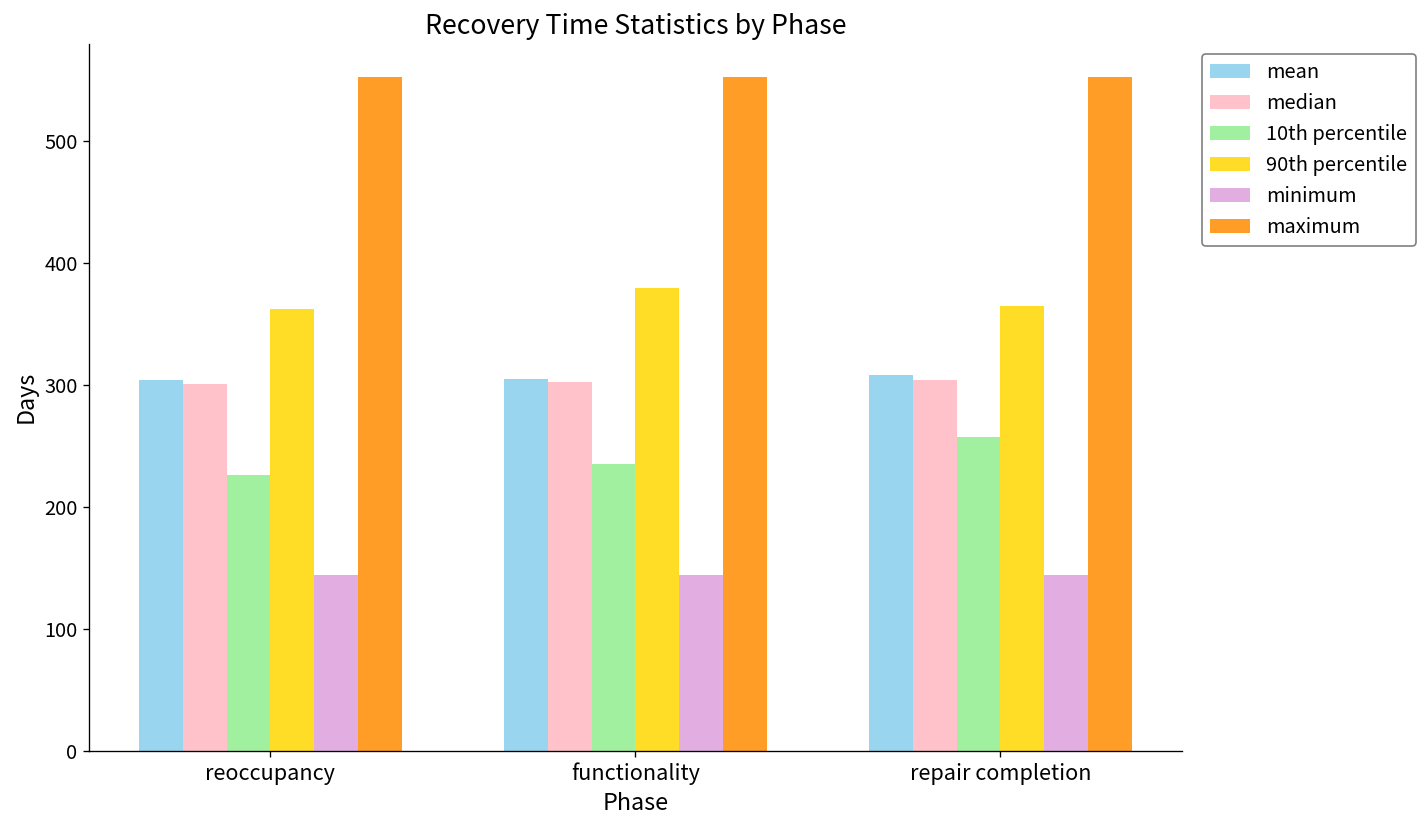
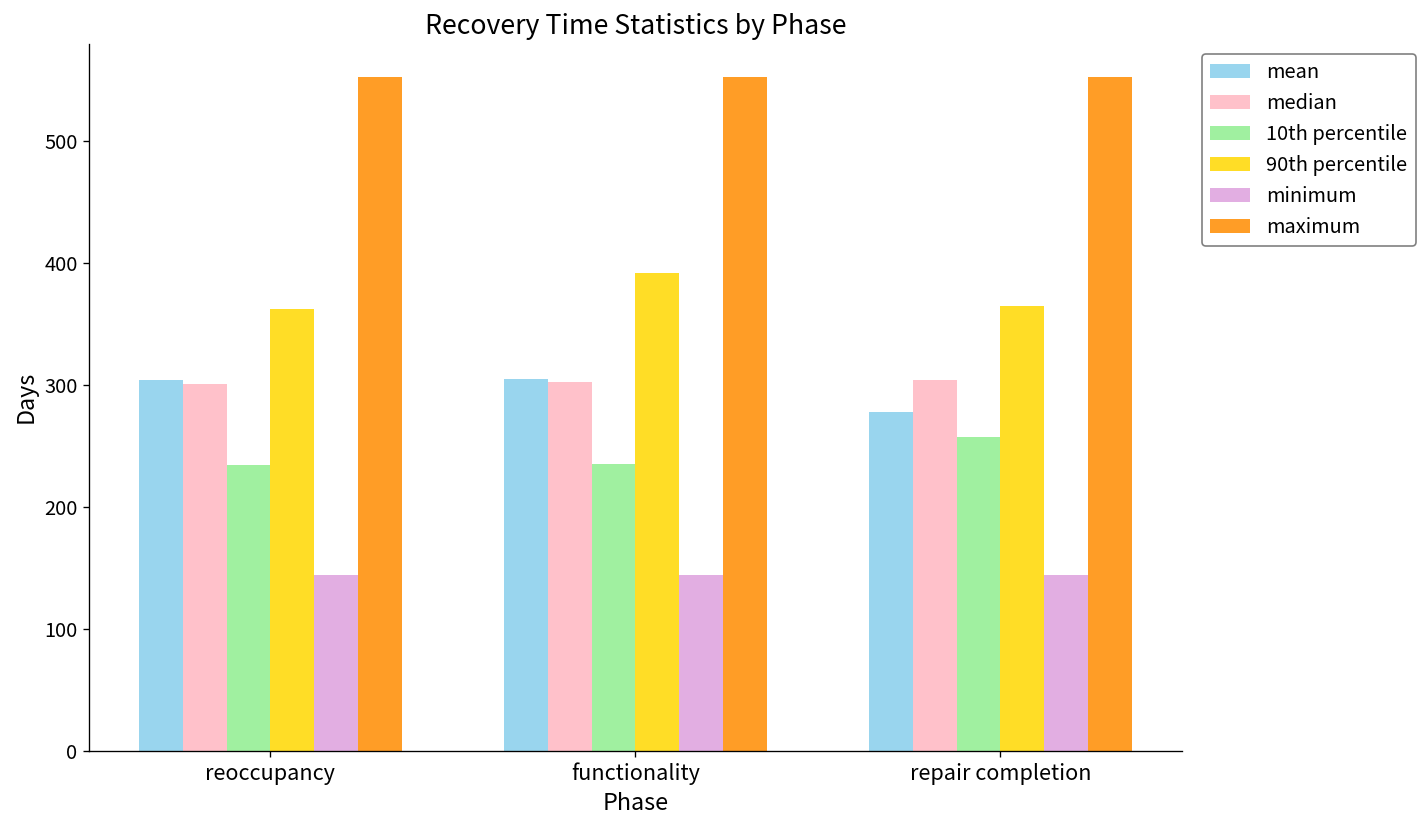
10th percentile, reoccupancy: 226 -> 234
90th percentile, functionality: 379 -> 392
mean, repair completion: 308 -> 278
